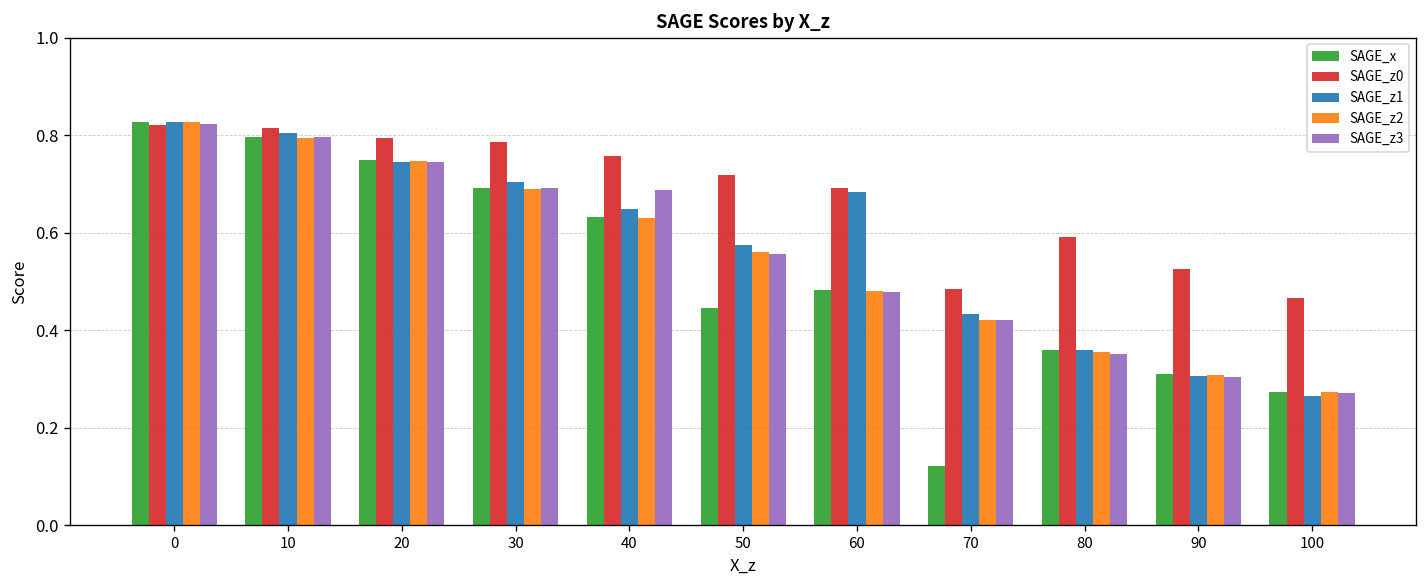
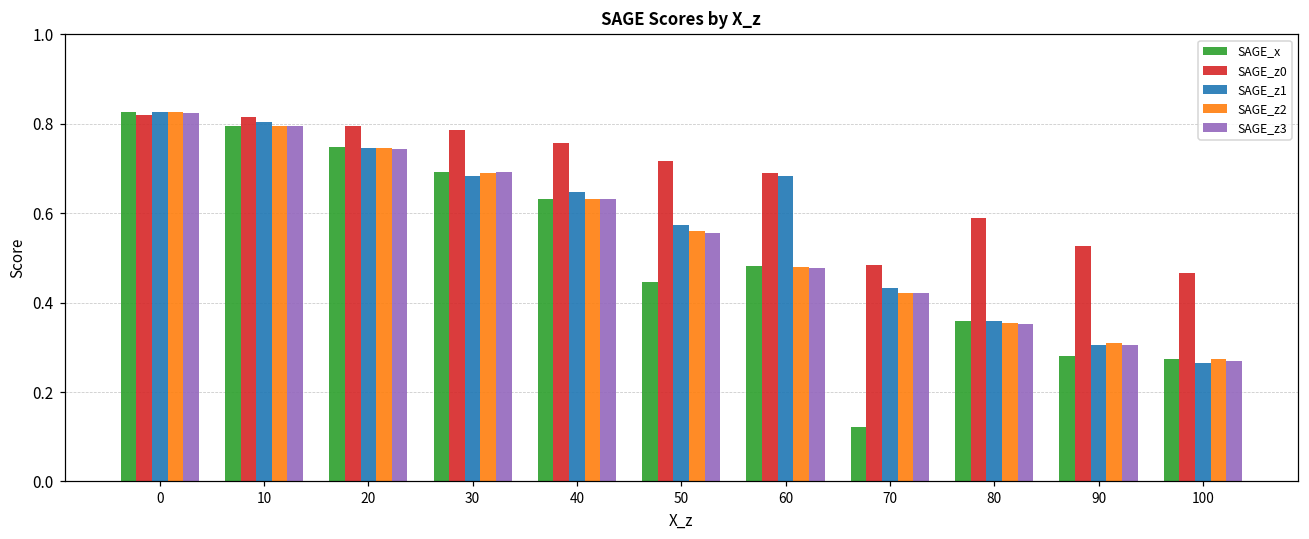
SAGE_z1, 30: 0.70 -> 0.68
SAGE_z3, 40: 0.69 -> 0.63
SAGE_x, 90: 0.31 -> 0.28
